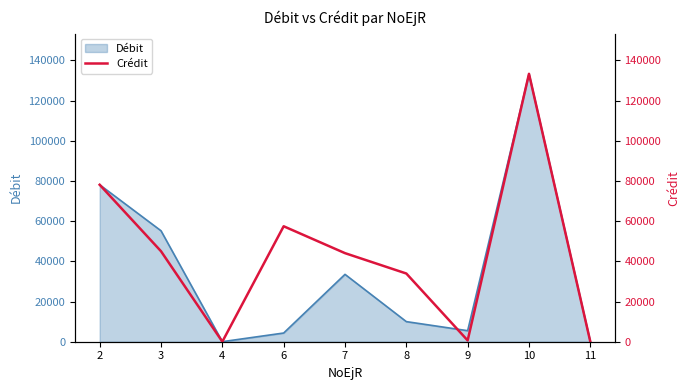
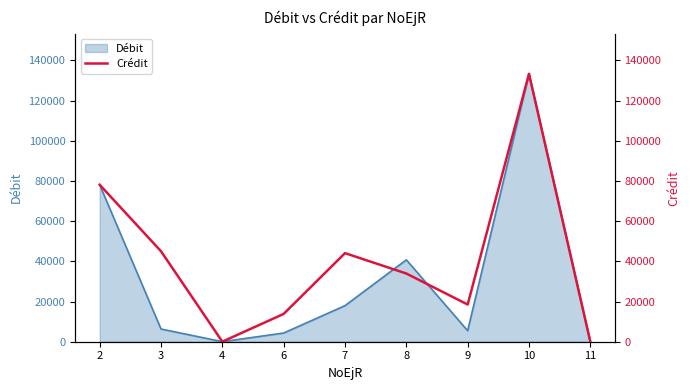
Débit, 3: 55000 -> 6000
Débit, 7: 34000 -> 18000
Débit, 8: 10000 -> 41000
Crédit, 6: 57000 -> 14000
Crédit, 9: 1000 -> 19000
